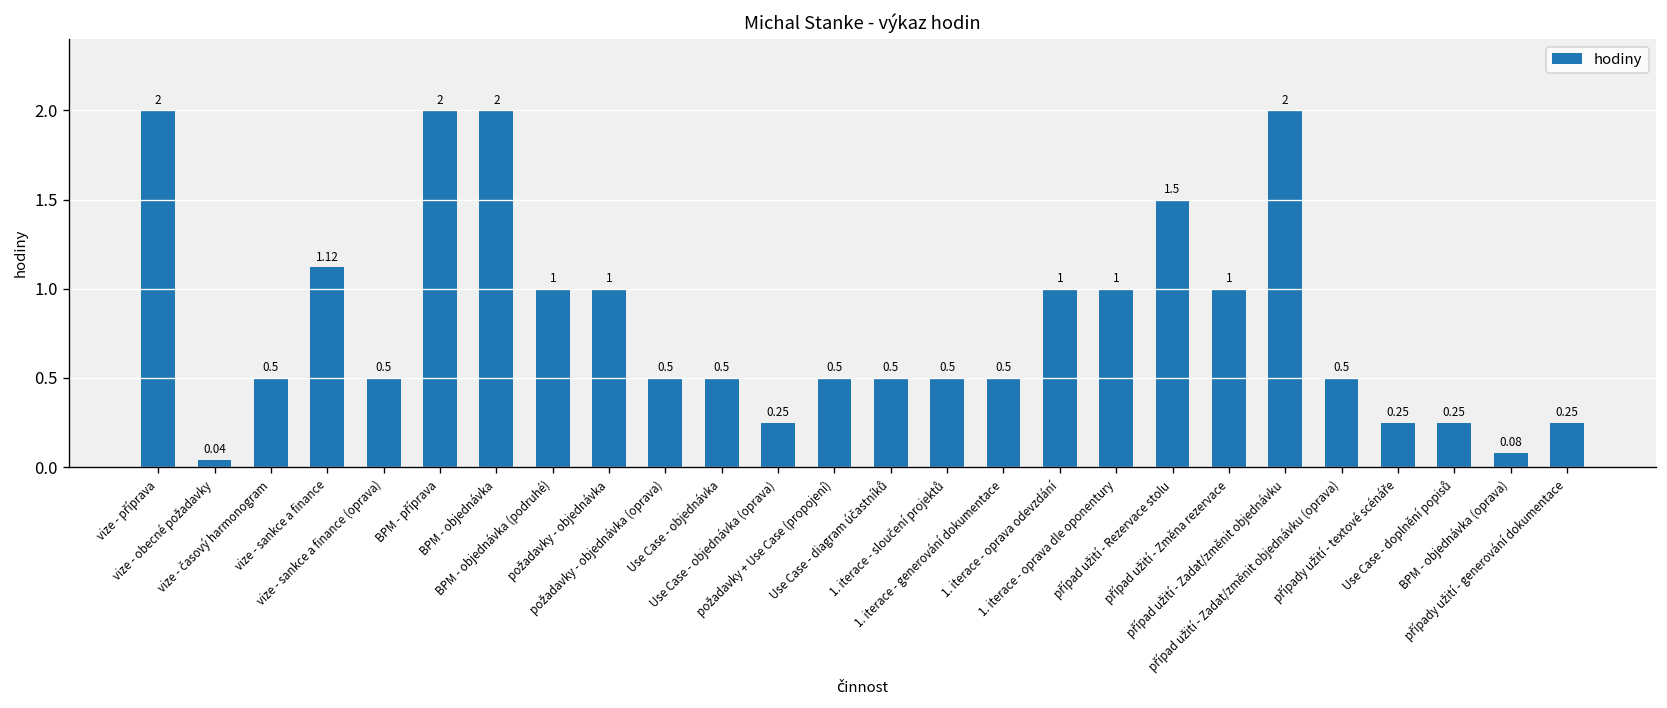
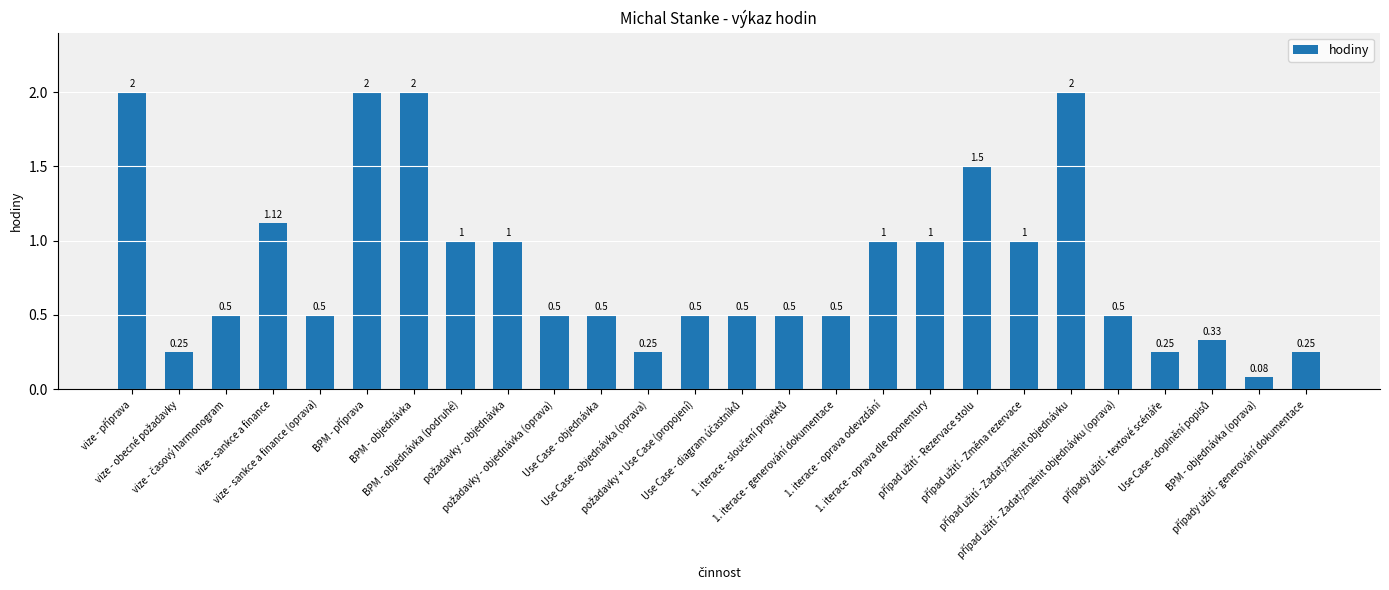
vize - obecné požadavky: 0.04 -> 0.25
Use Case - doplnění popisů: 0.25 -> 0.33
